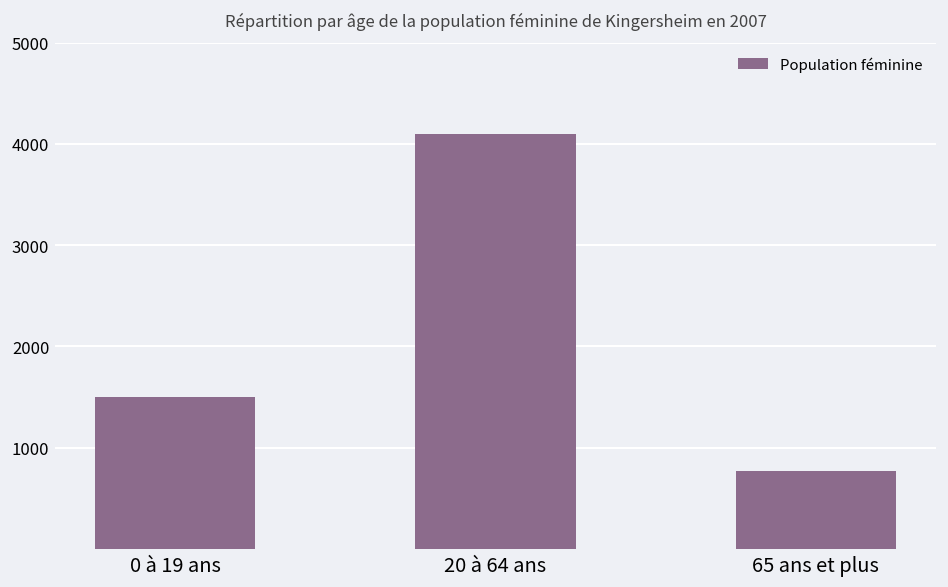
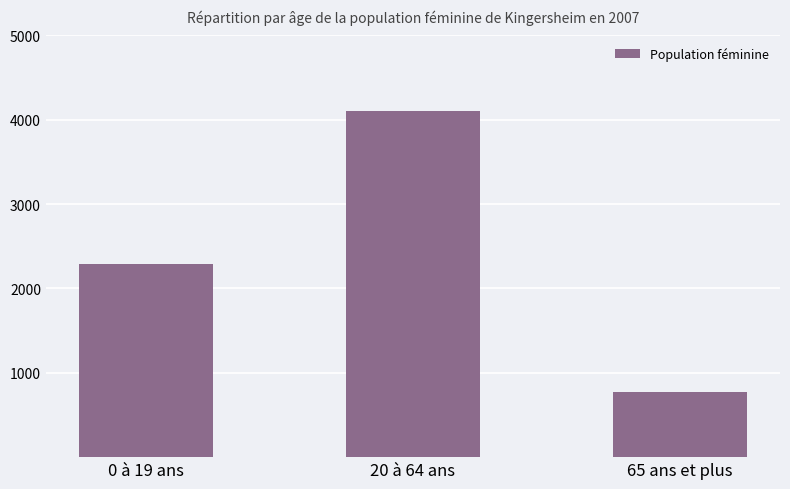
0 à 19 ans: 1500 -> 2300
